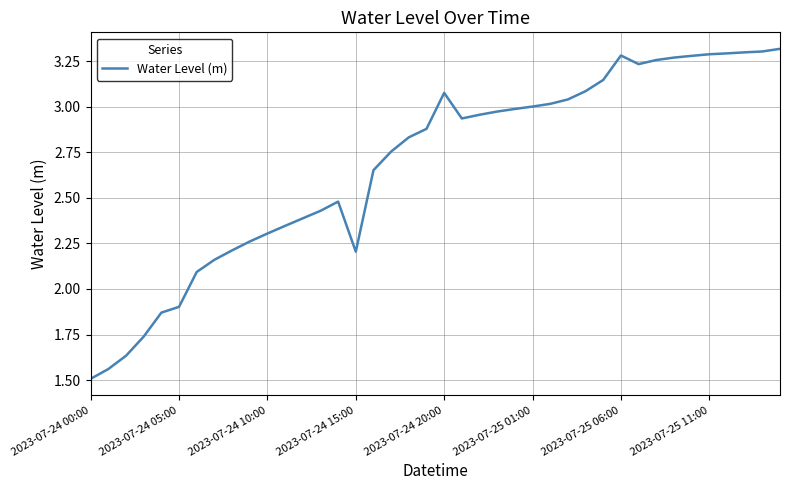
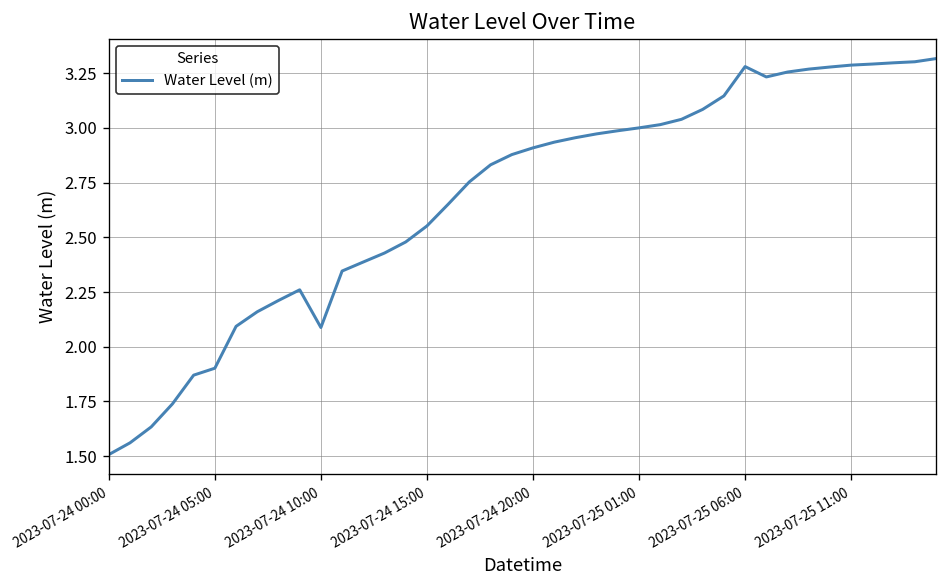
2023-07-24 10:00: 2.30 -> 2.09
2023-07-24 15:00: 2.20 -> 2.55
2023-07-24 20:00: 3.08 -> 2.91
